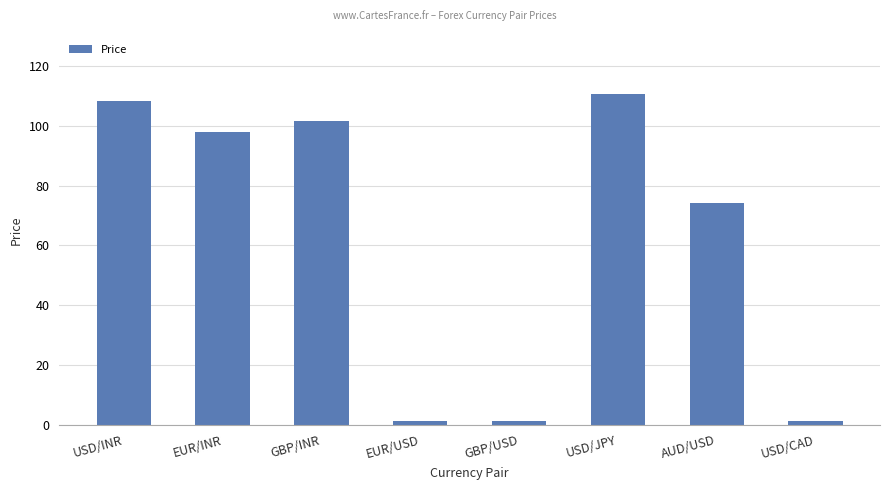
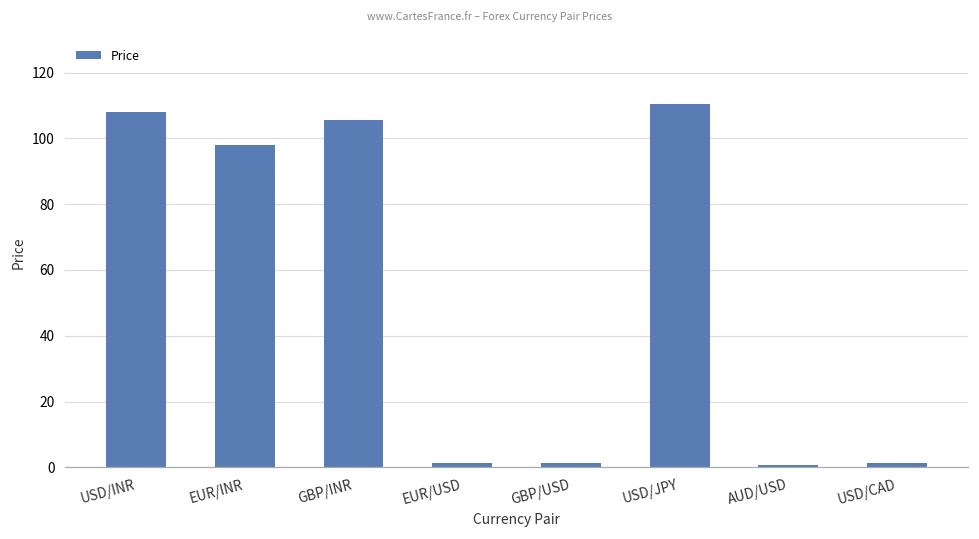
GBP/INR: 102 -> 106
AUD/USD: 74 -> 1
